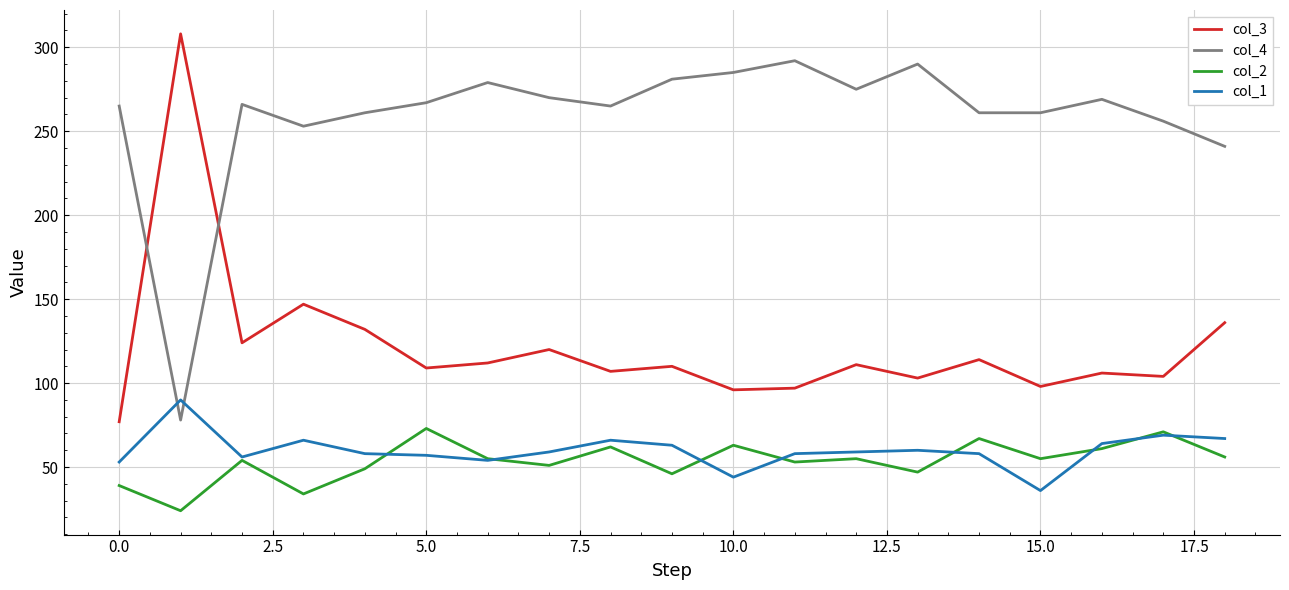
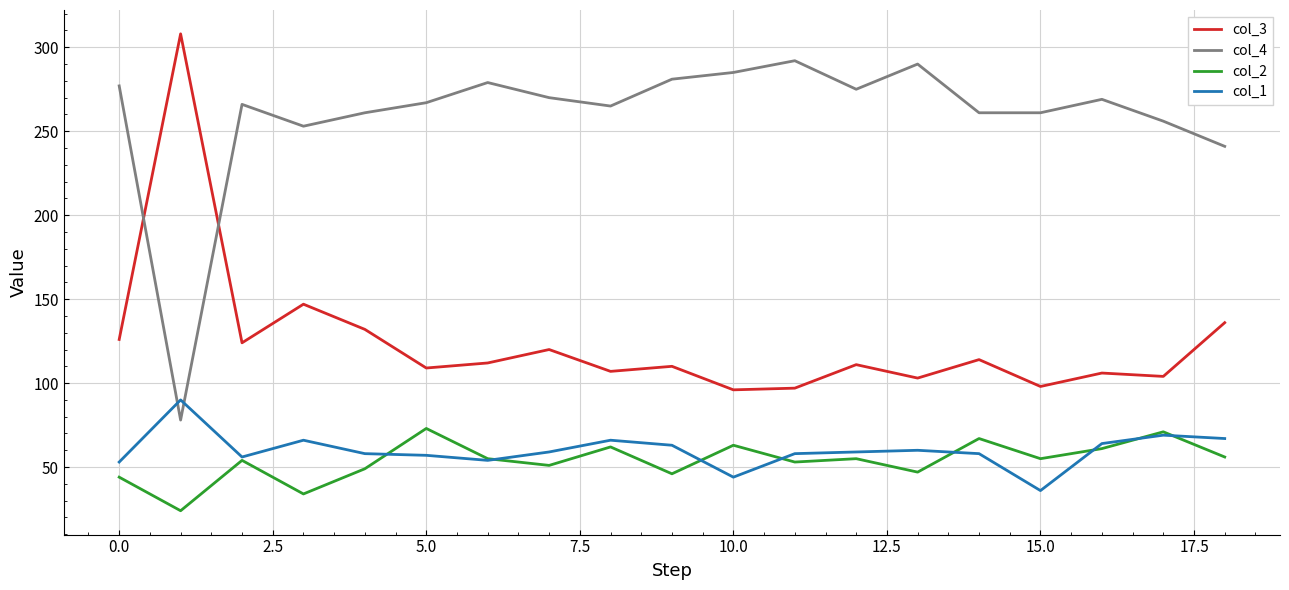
col_3, 0.0: 77 -> 126
col_4, 0.0: 265 -> 277
col_2, 0.0: 39 -> 44
